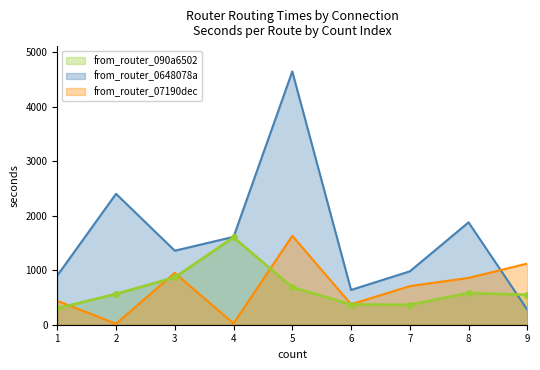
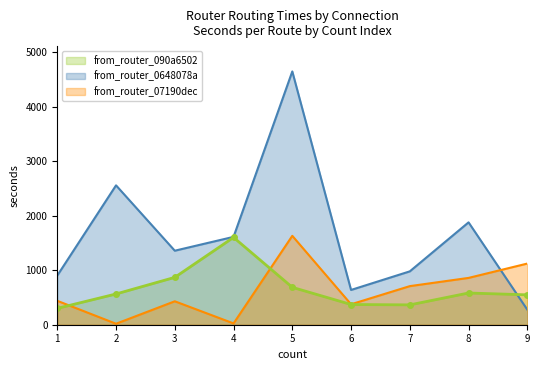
from_router_0648078a, 2: 2400 -> 2600
from_router_07190dec, 3: 1000 -> 400
